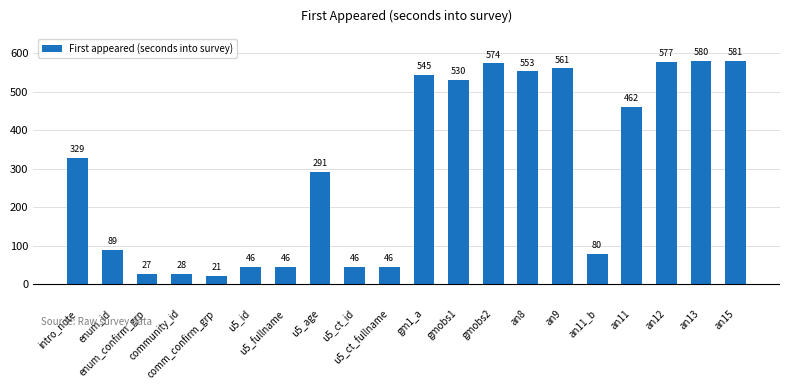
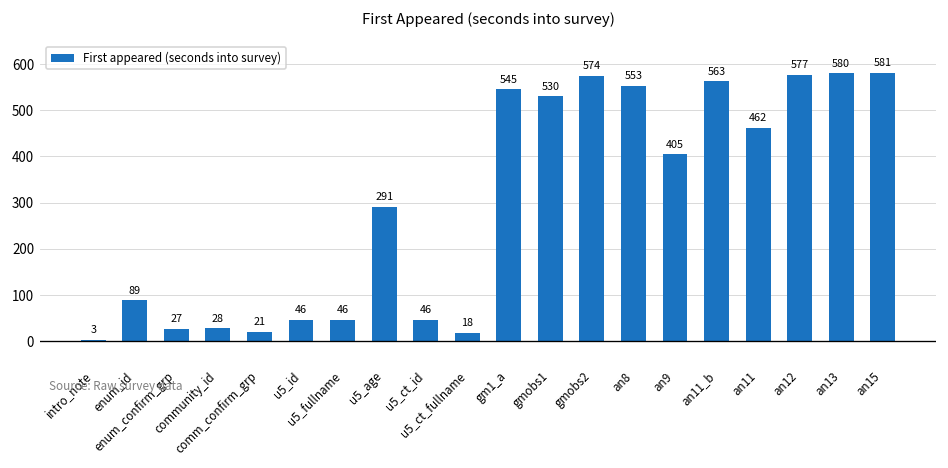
intro_note: 329 -> 3
u5_ct_fullname: 46 -> 18
an9: 561 -> 405
an11_b: 80 -> 563
